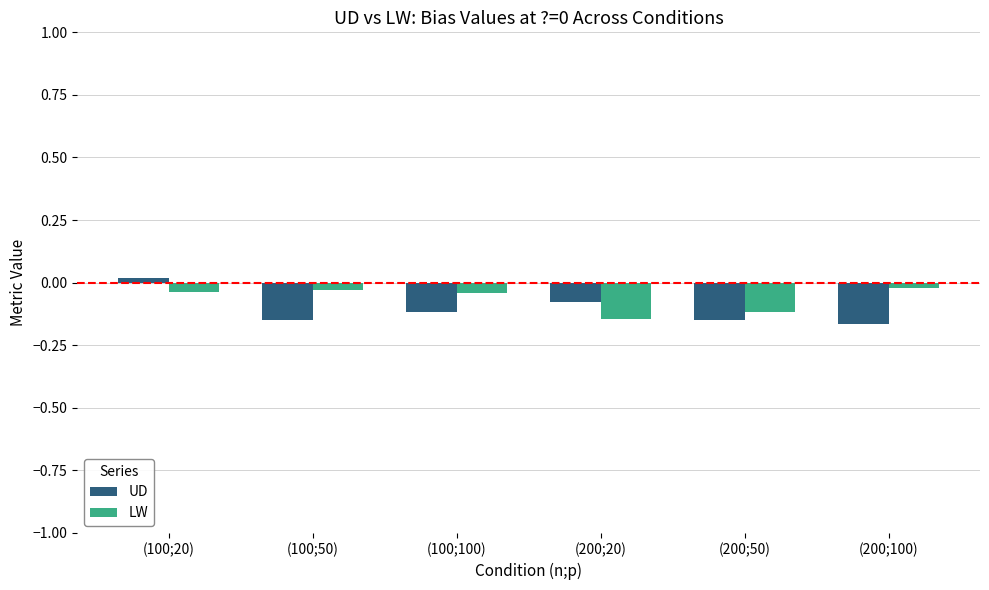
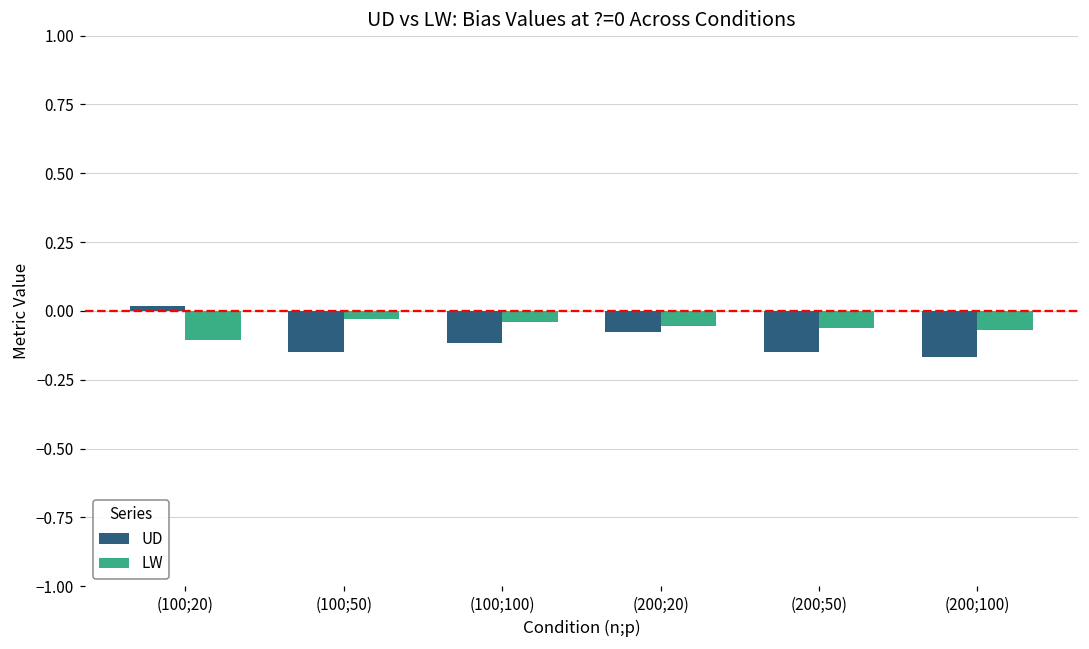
LW, (100;20): -0.04 -> -0.11
LW, (200;20): -0.15 -> -0.06
LW, (200;50): -0.12 -> -0.06
LW, (200;100): -0.02 -> -0.07
